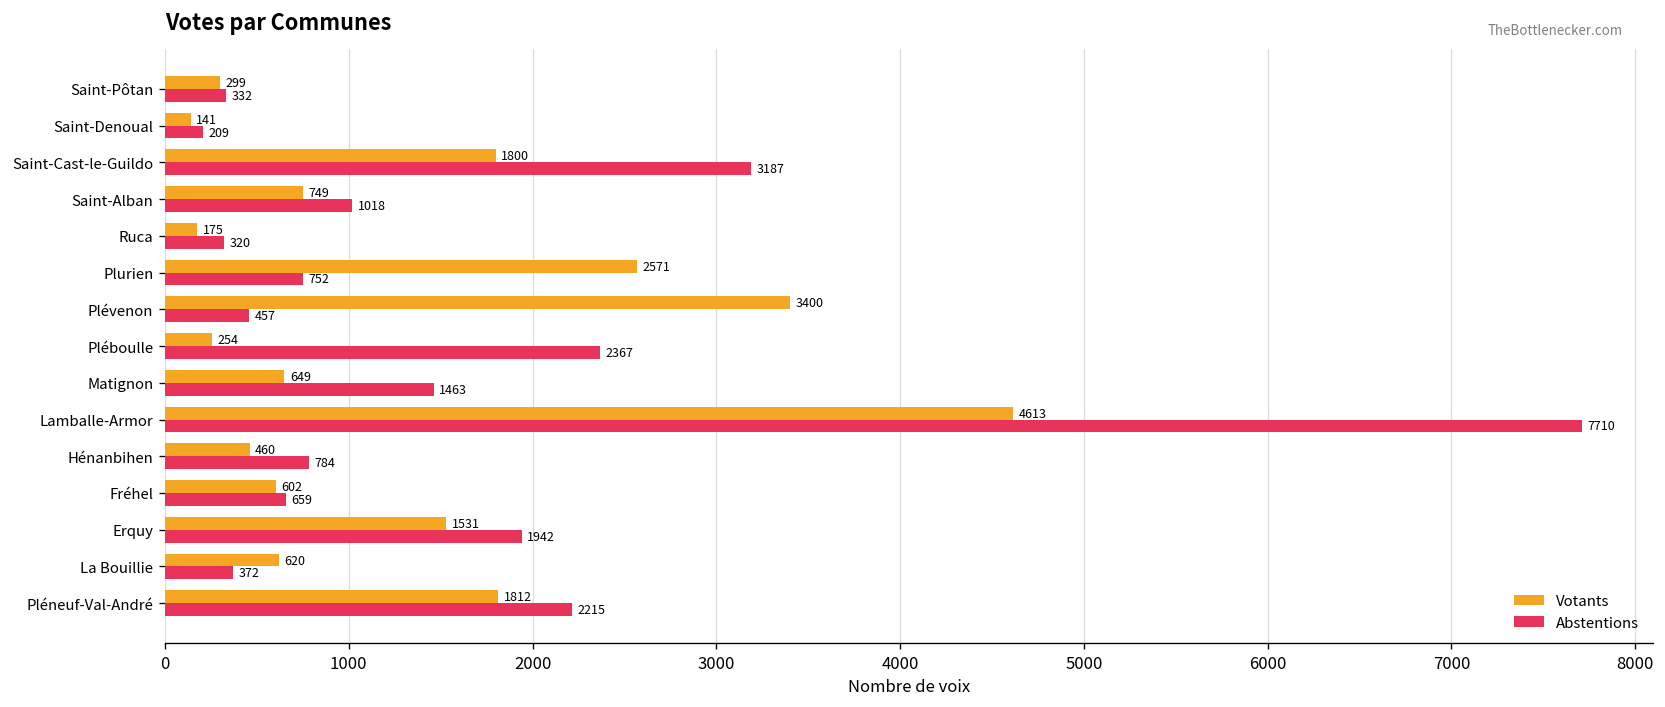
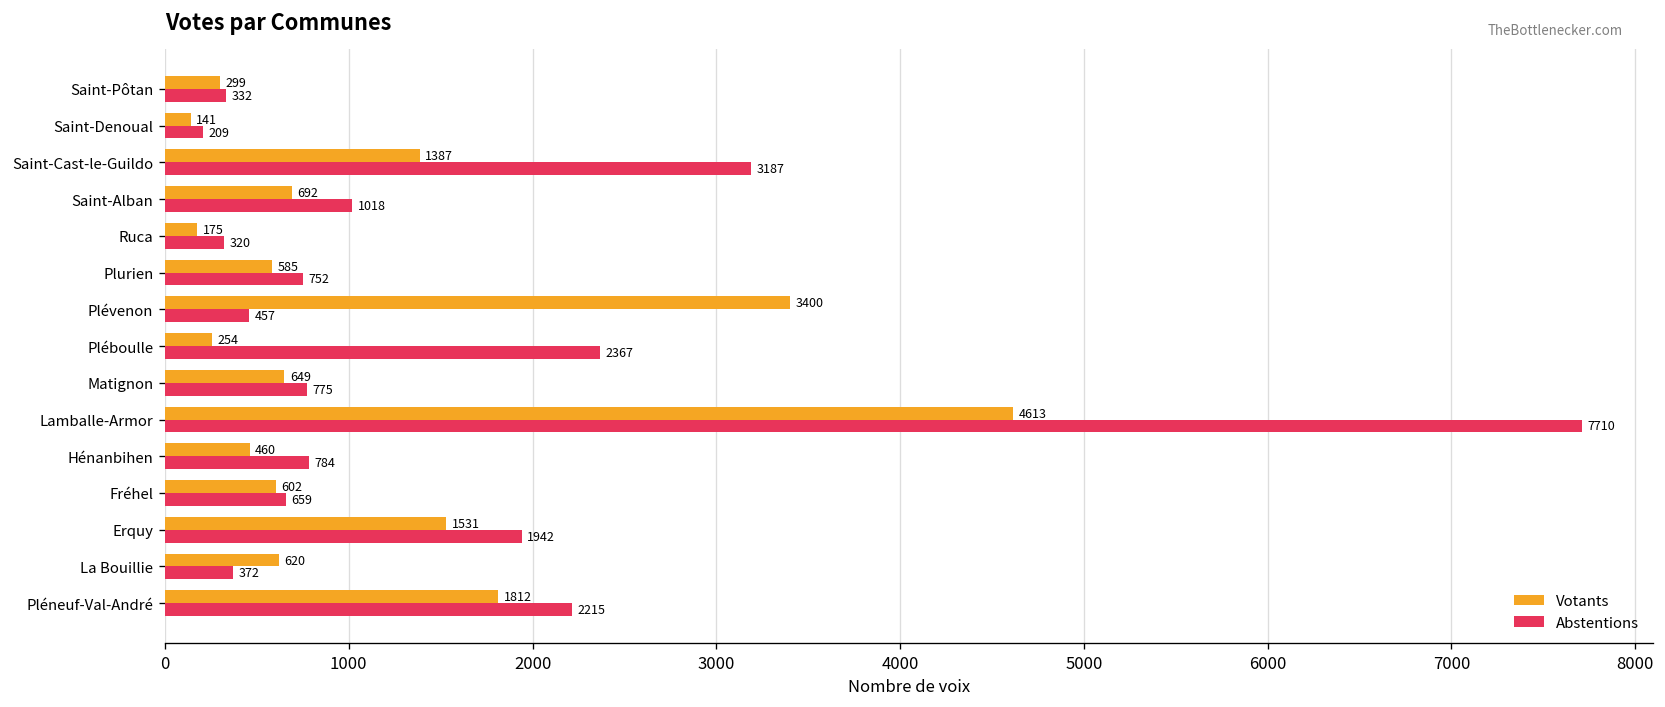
Votants, Saint-Cast-le-Guildo: 1800 -> 1387
Votants, Saint-Alban: 749 -> 692
Votants, Plurien: 2571 -> 585
Abstentions, Matignon: 1463 -> 775
